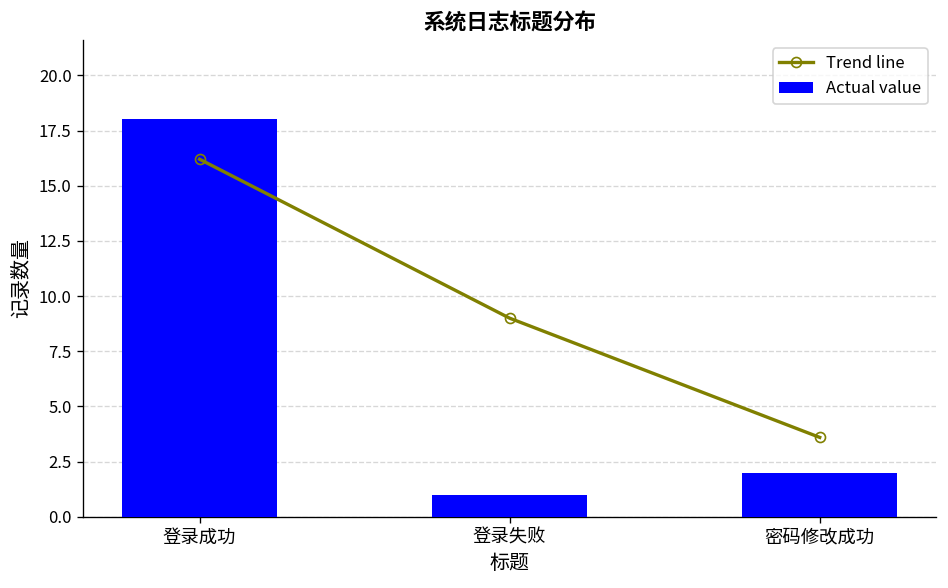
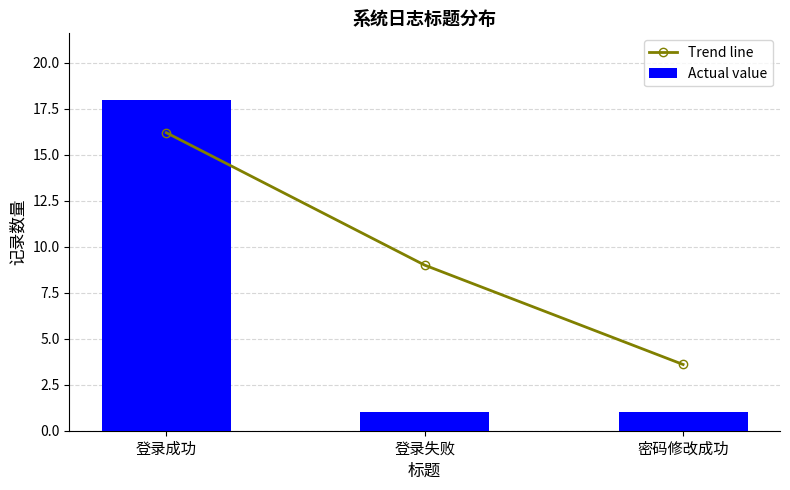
Actual value, 密码修改成功: 2 -> 1
